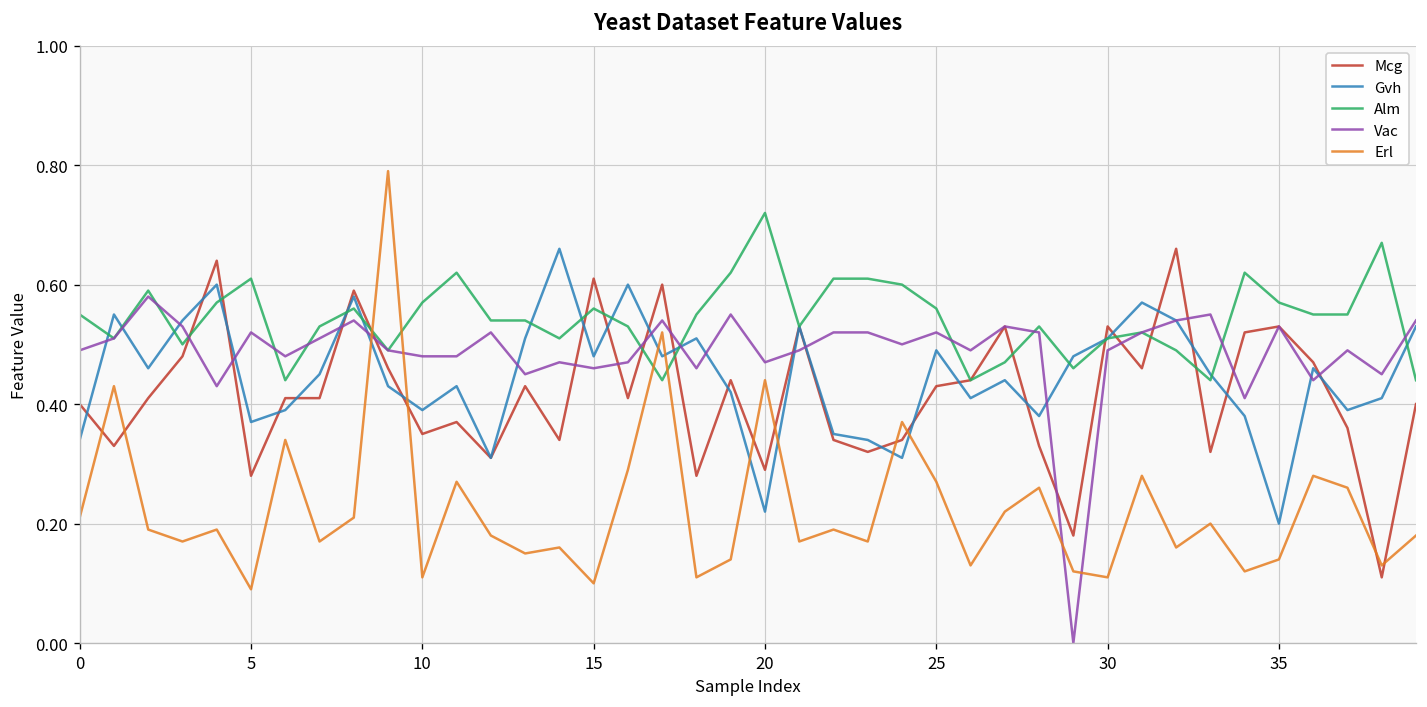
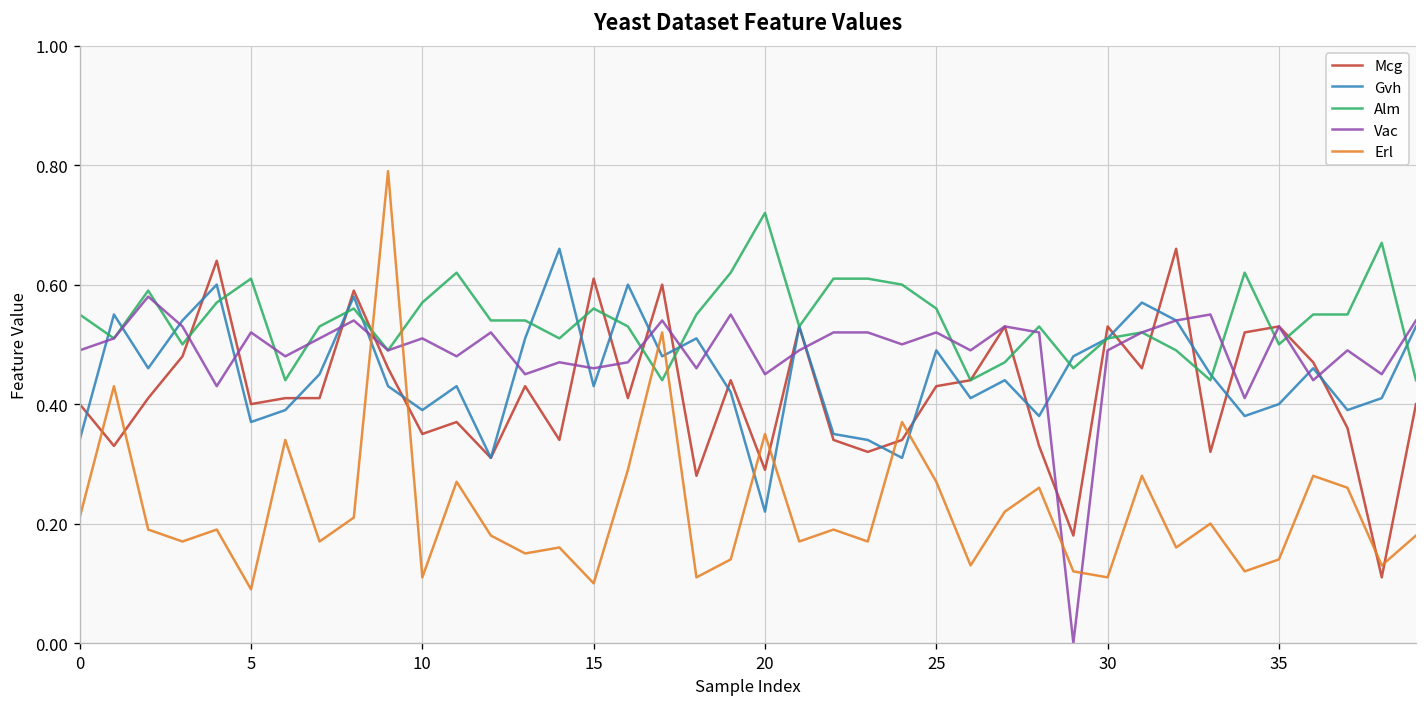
Mcg, 5: 0.28 -> 0.40
Vac, 10: 0.48 -> 0.51
Gvh, 15: 0.48 -> 0.43
Vac, 20: 0.47 -> 0.45
Erl, 20: 0.44 -> 0.35
Gvh, 35: 0.2 -> 0.4
Alm, 35: 0.57 -> 0.50
